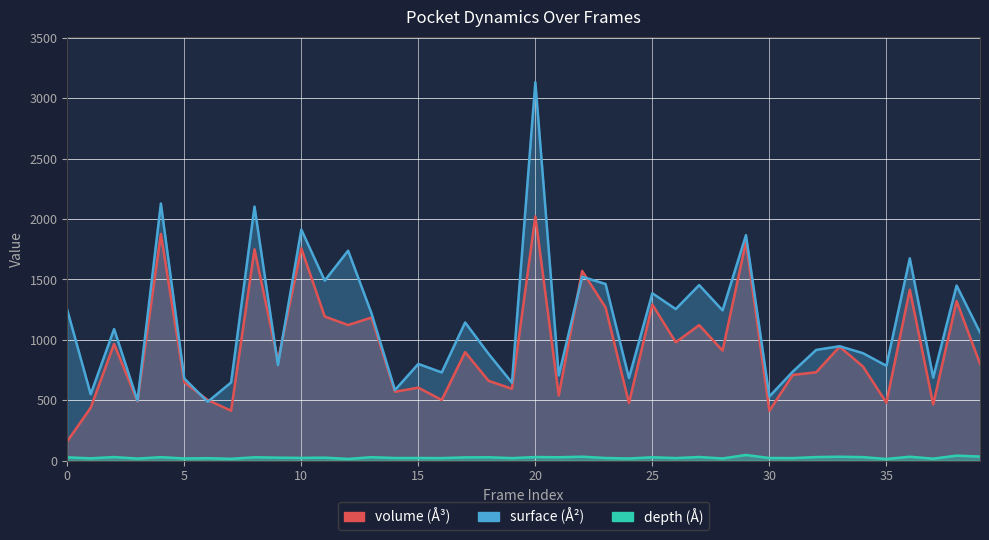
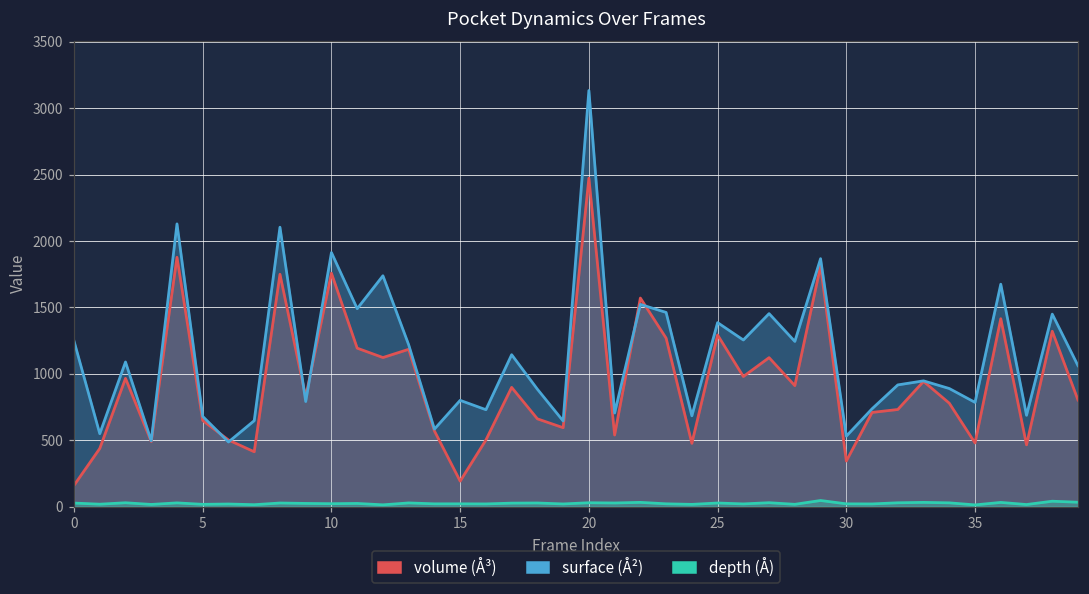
volume (Å³), 15: 600 -> 190
volume (Å³), 20: 2020 -> 2470
volume (Å³), 30: 410 -> 340
